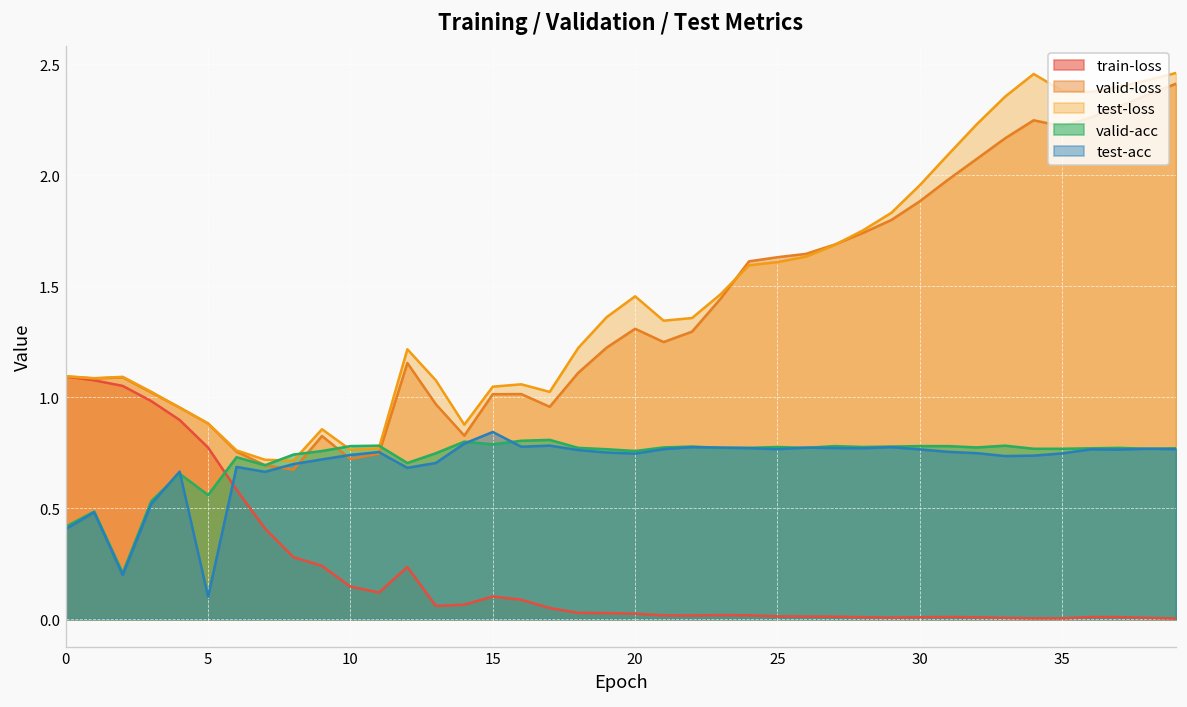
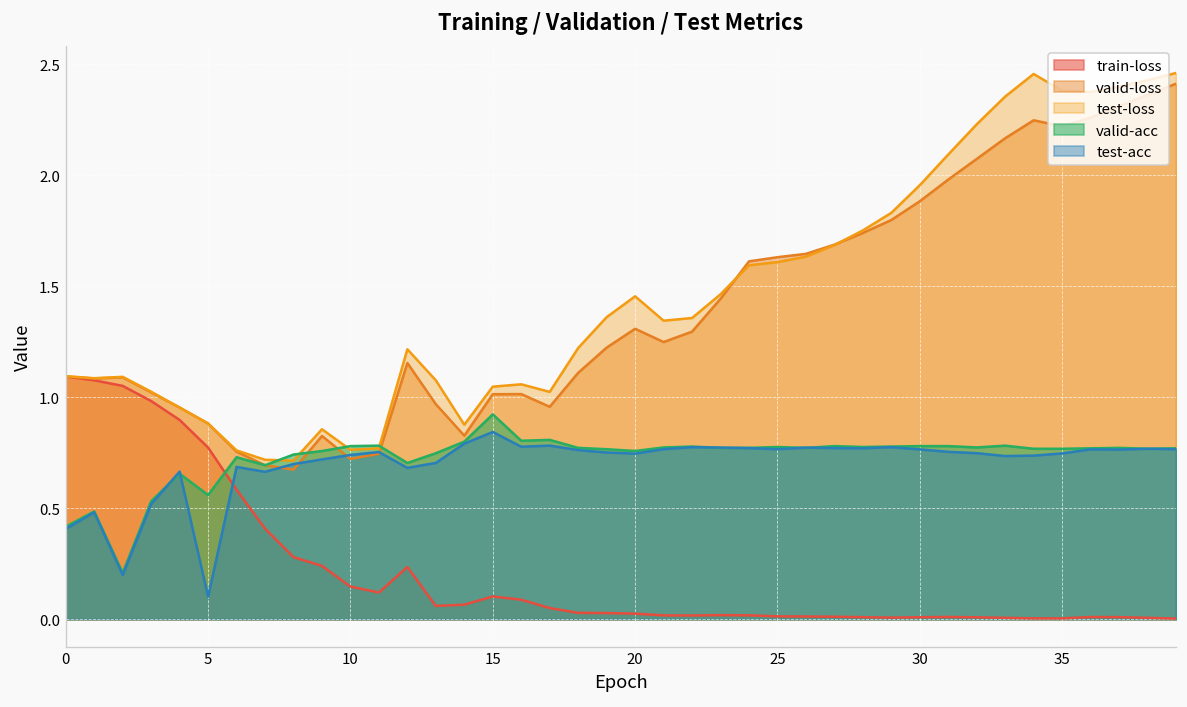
valid-acc, 15: 0.79 -> 0.92
